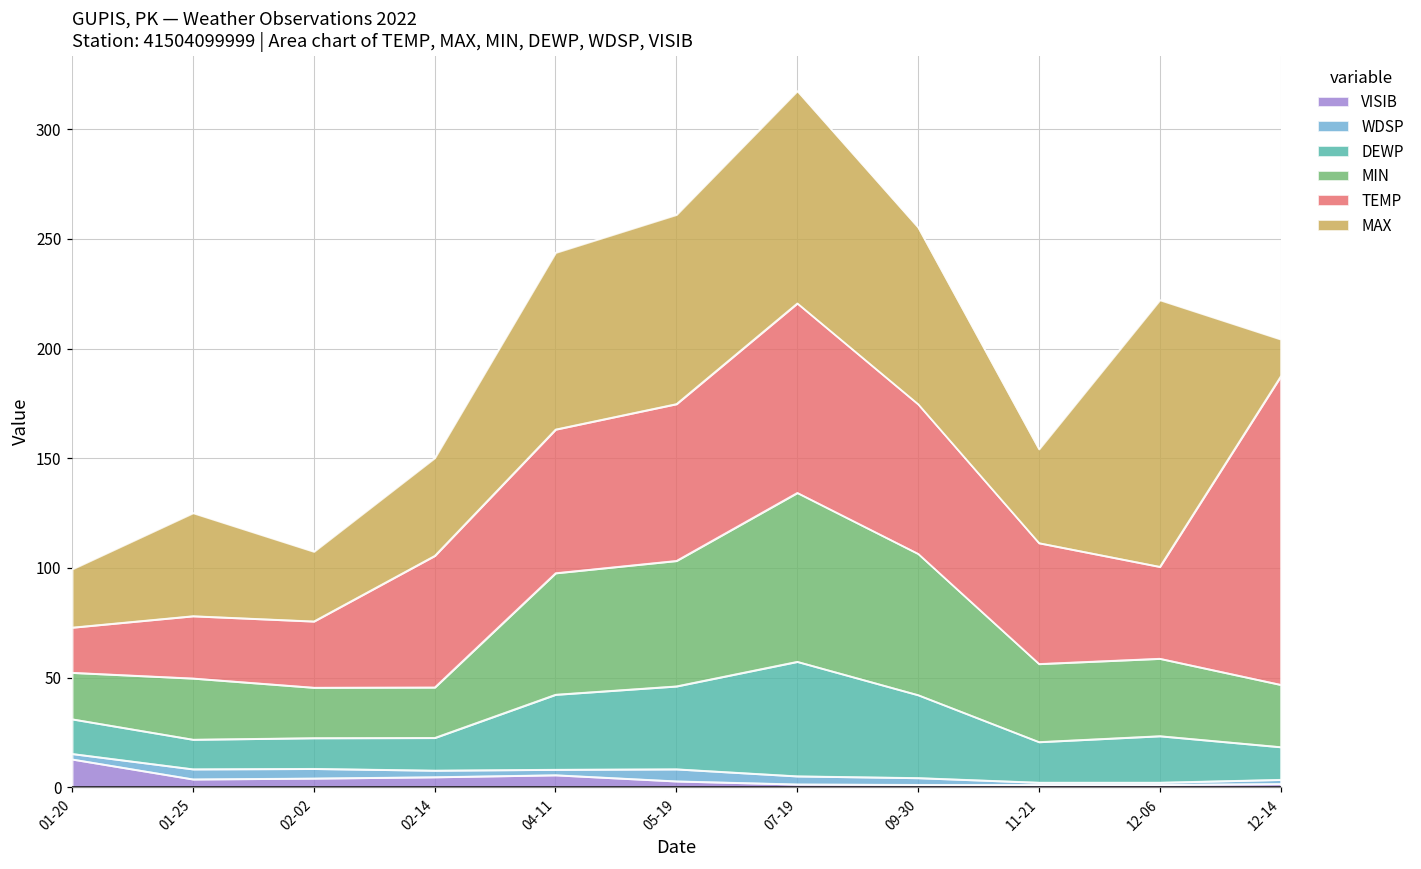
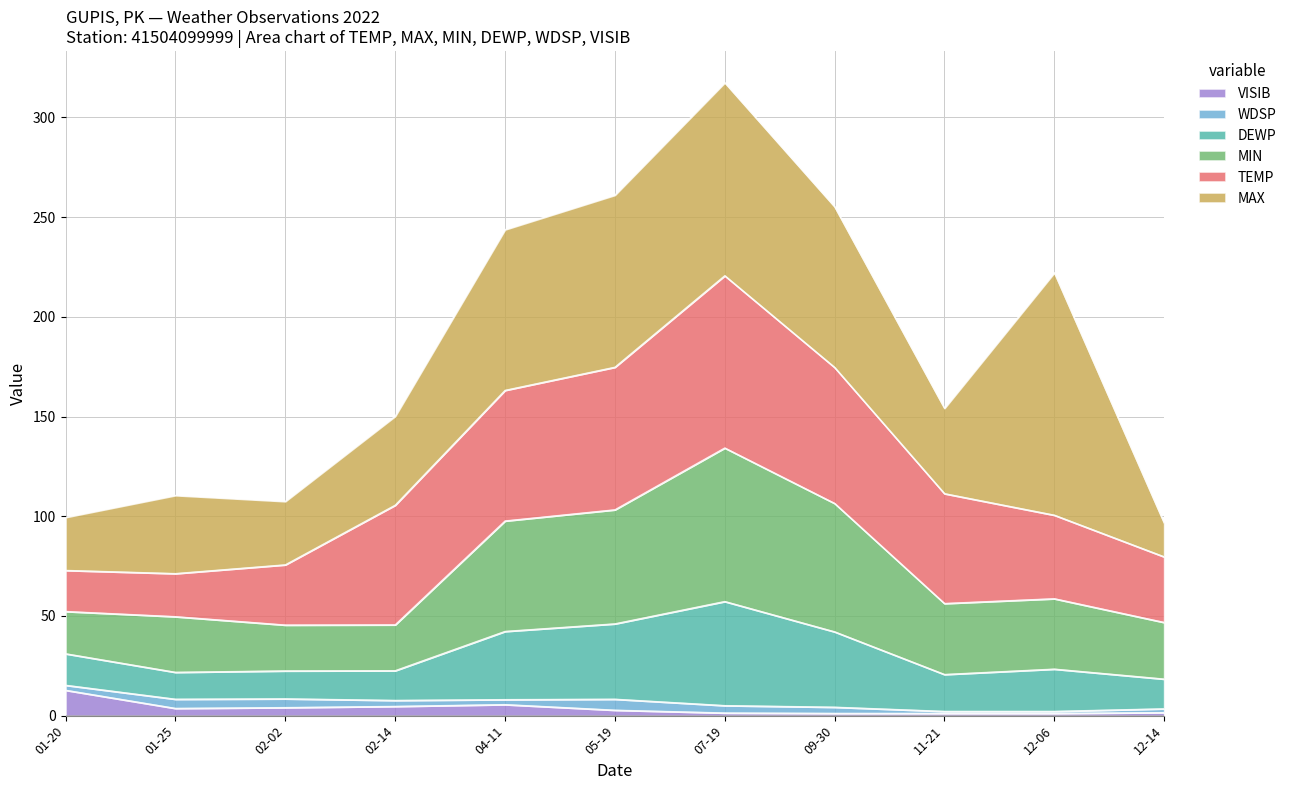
TEMP, 01-25: 28 -> 22
MAX, 01-25: 47 -> 39
TEMP, 12-14: 141 -> 33
